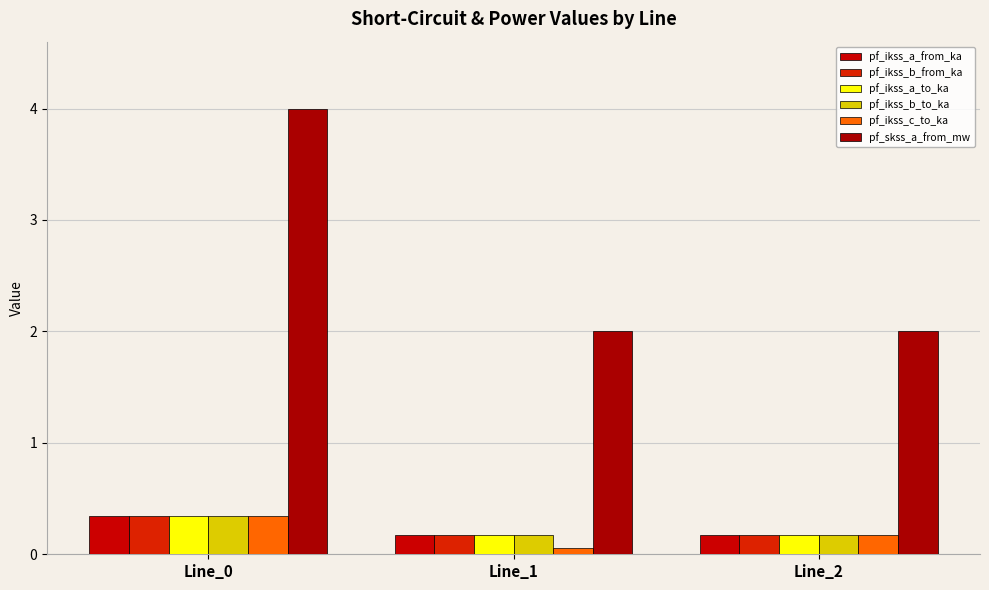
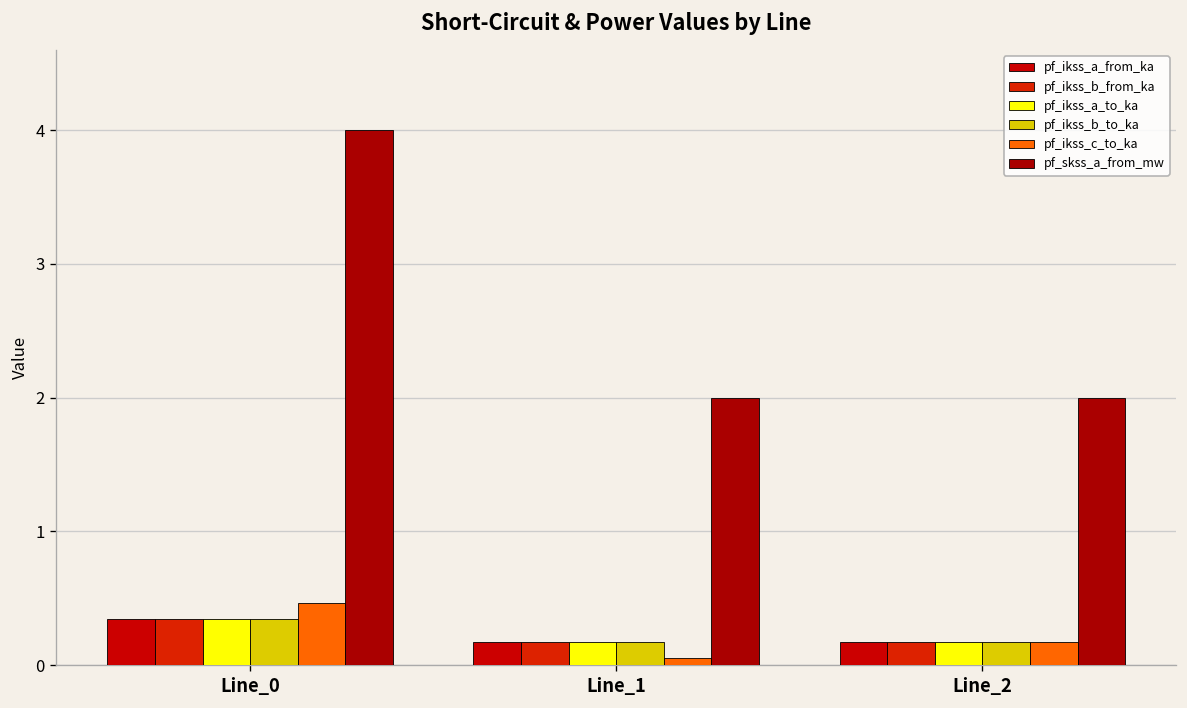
pf_ikss_c_to_ka, Line_0: 0.35 -> 0.46
